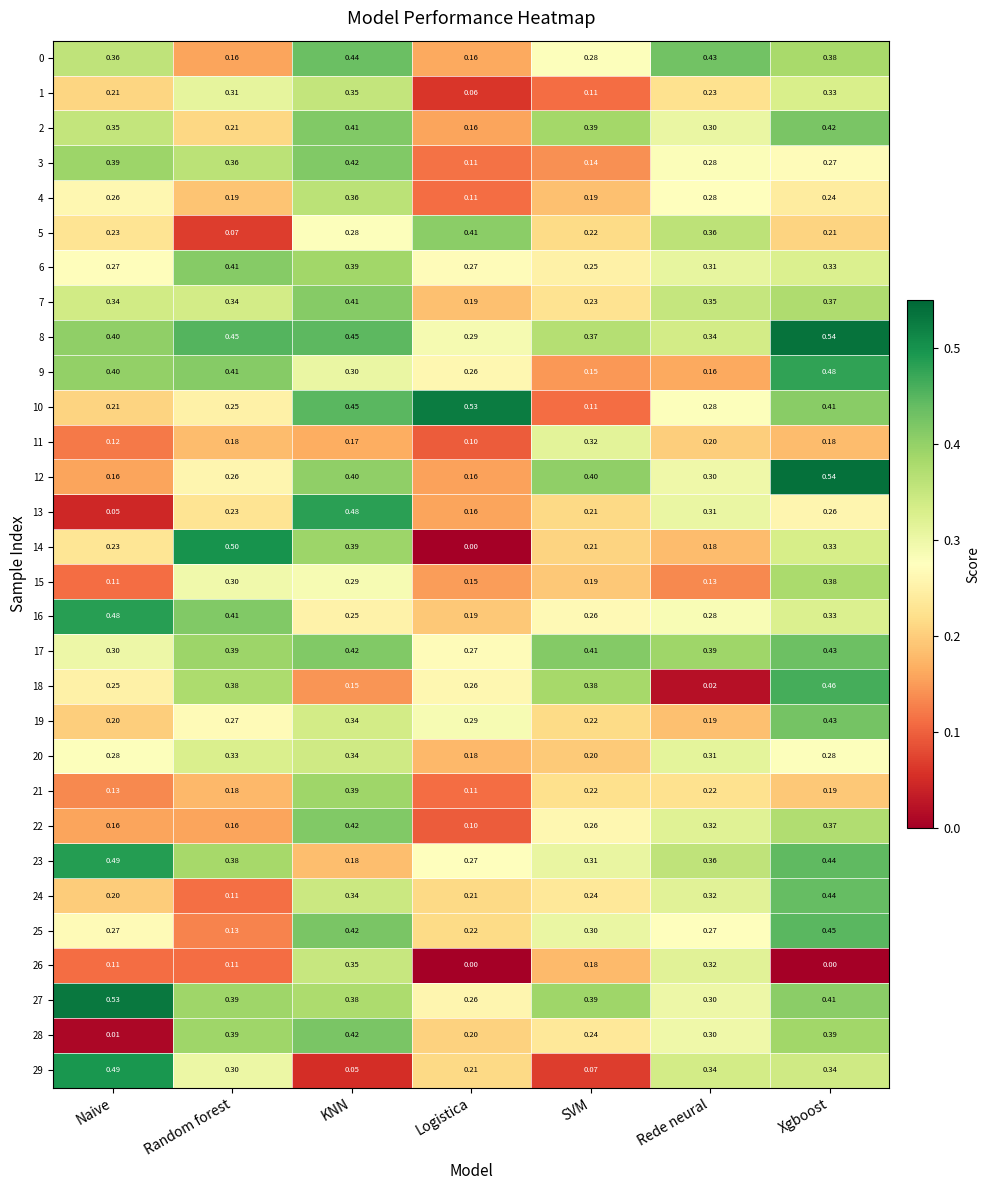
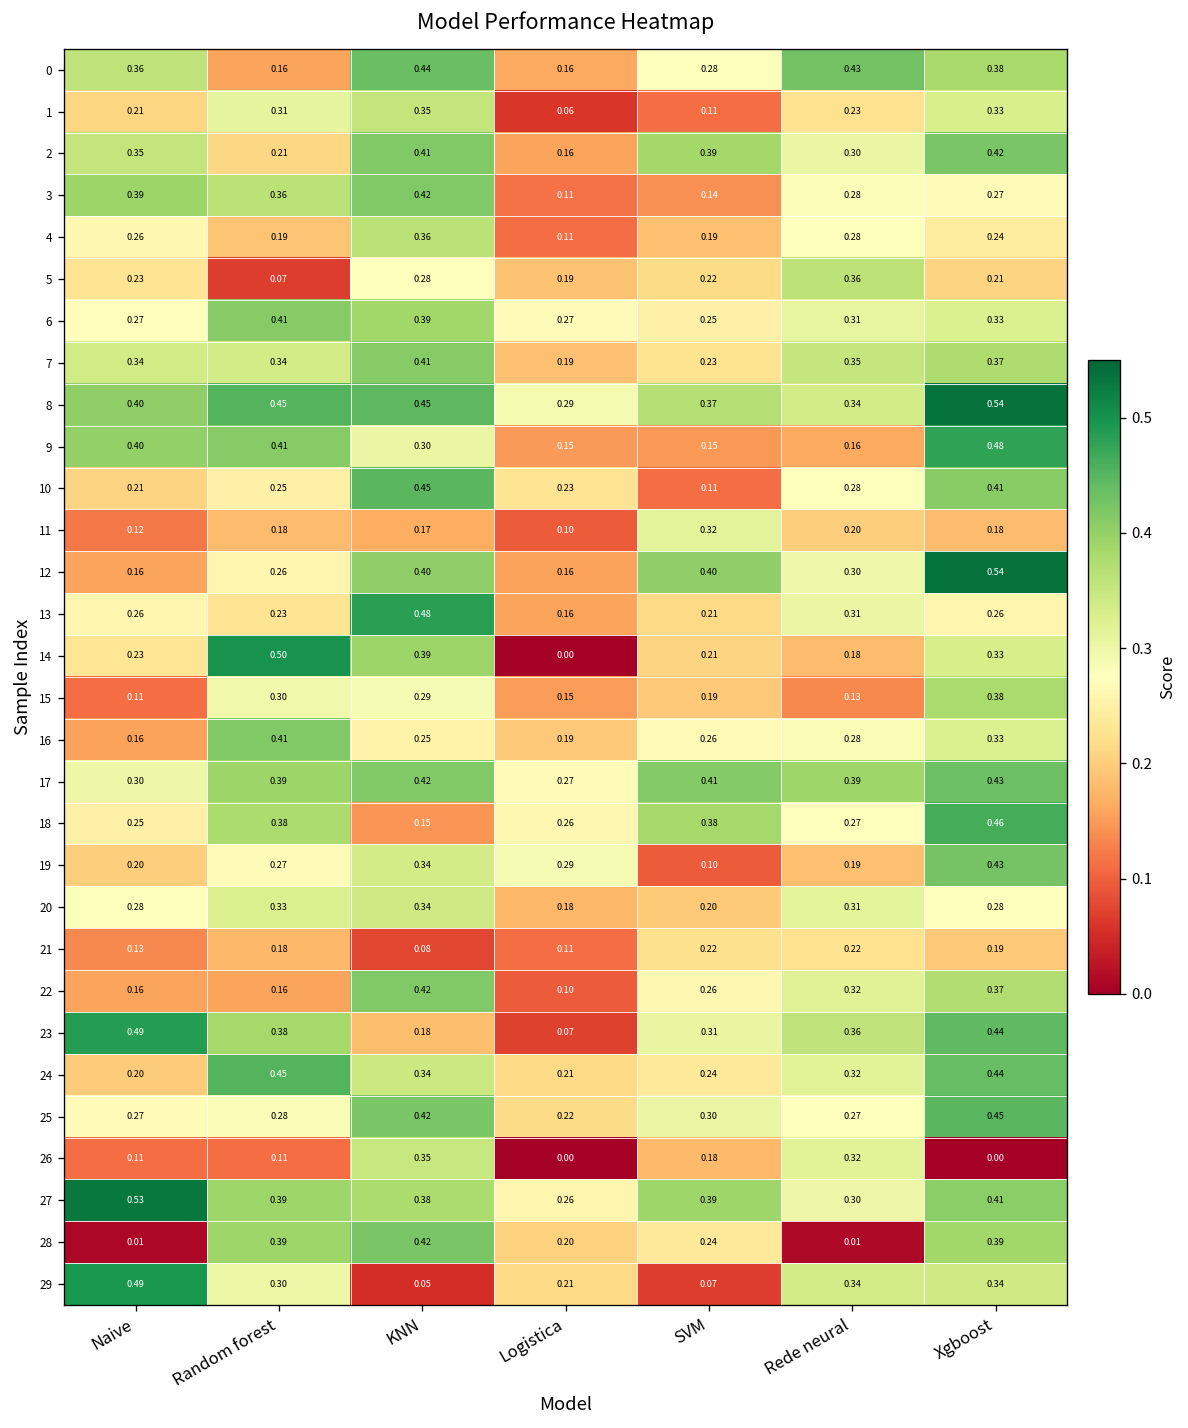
5, Logistica: 0.41 -> 0.19
9, Logistica: 0.26 -> 0.15
10, Logistica: 0.53 -> 0.23
13, Naive: 0.05 -> 0.26
16, Naive: 0.48 -> 0.16
18, Rede neural: 0.02 -> 0.27
19, SVM: 0.22 -> 0.10
21, KNN: 0.39 -> 0.08
23, Logistica: 0.27 -> 0.07
24, Random forest: 0.11 -> 0.45
25, Random forest: 0.13 -> 0.28
28, Rede neural: 0.30 -> 0.01
